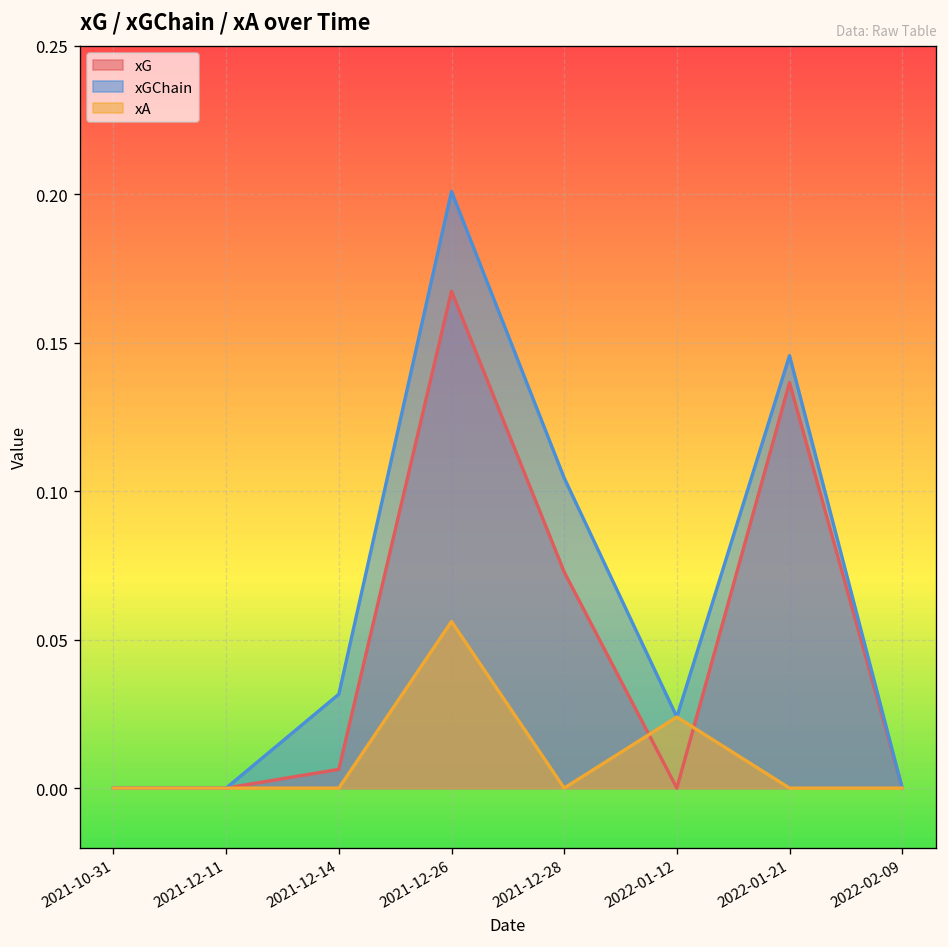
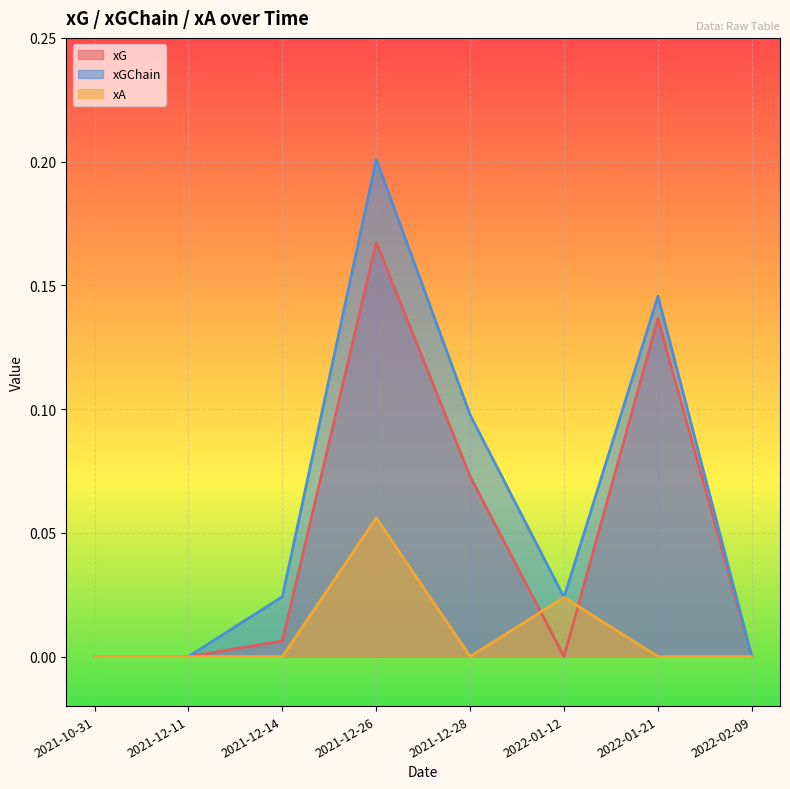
xGChain, 2021-12-14: 0.032 -> 0.024
xGChain, 2021-12-28: 0.104 -> 0.098
